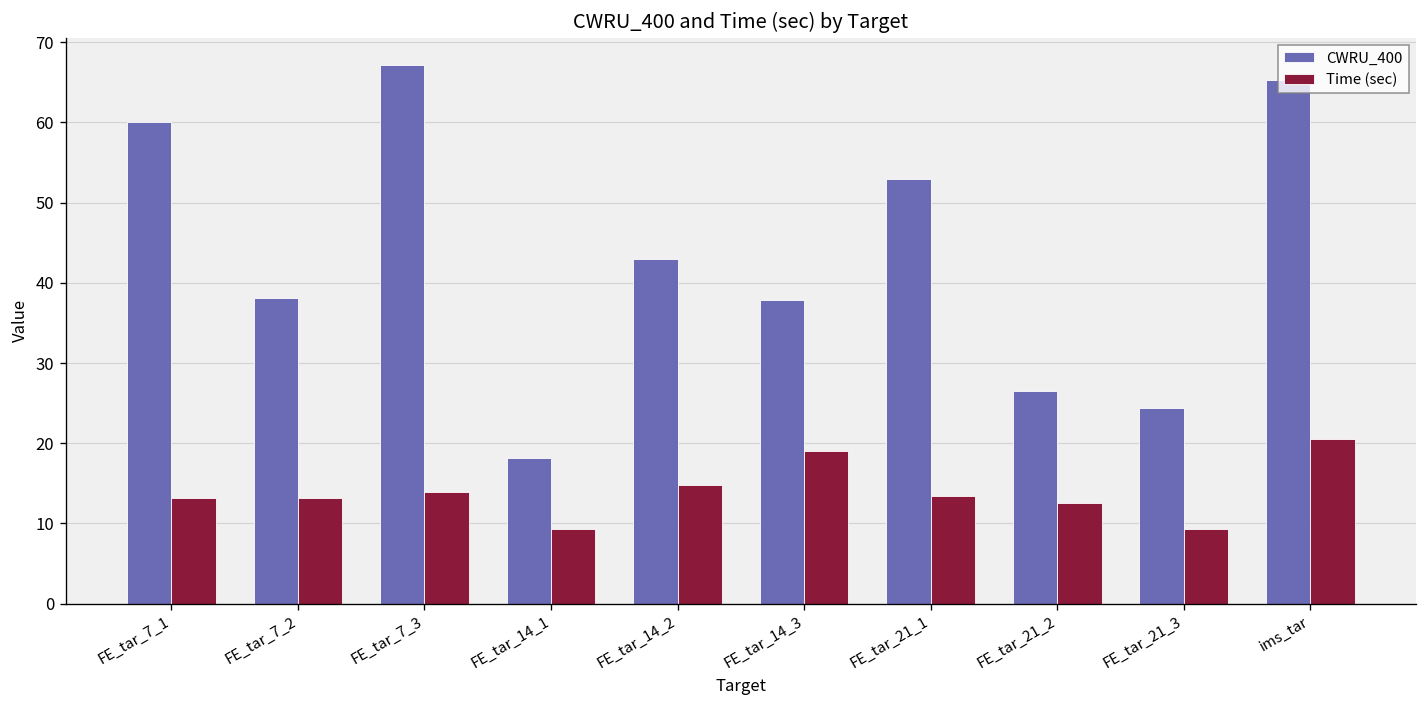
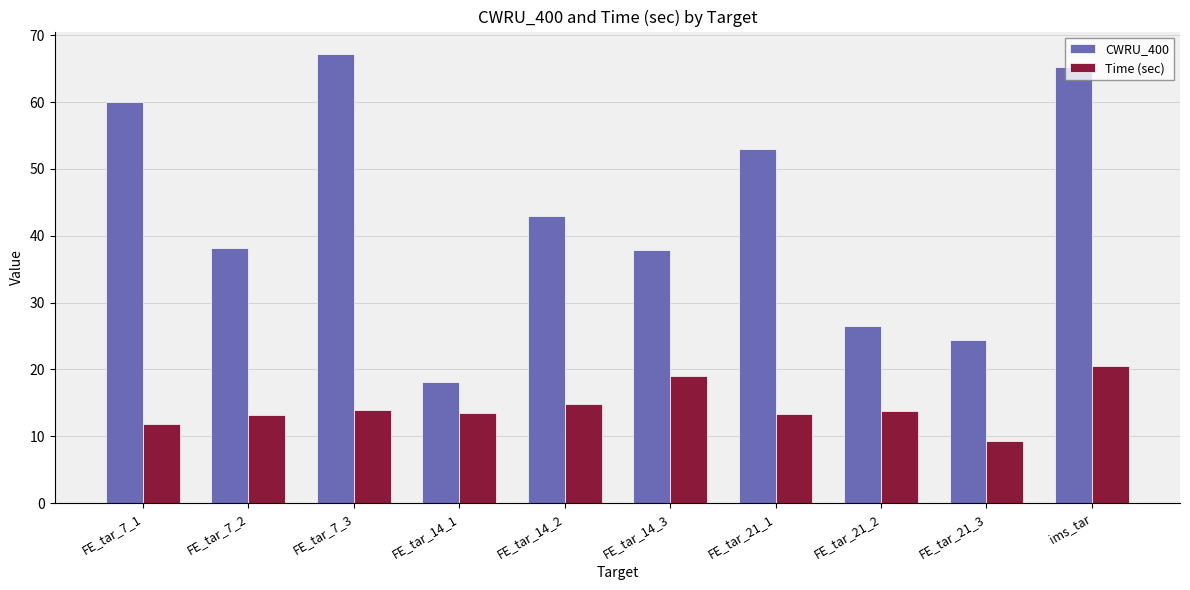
Time (sec), FE_tar_7_1: 13 -> 12
Time (sec), FE_tar_14_1: 9 -> 13
Time (sec), FE_tar_21_2: 13 -> 14
